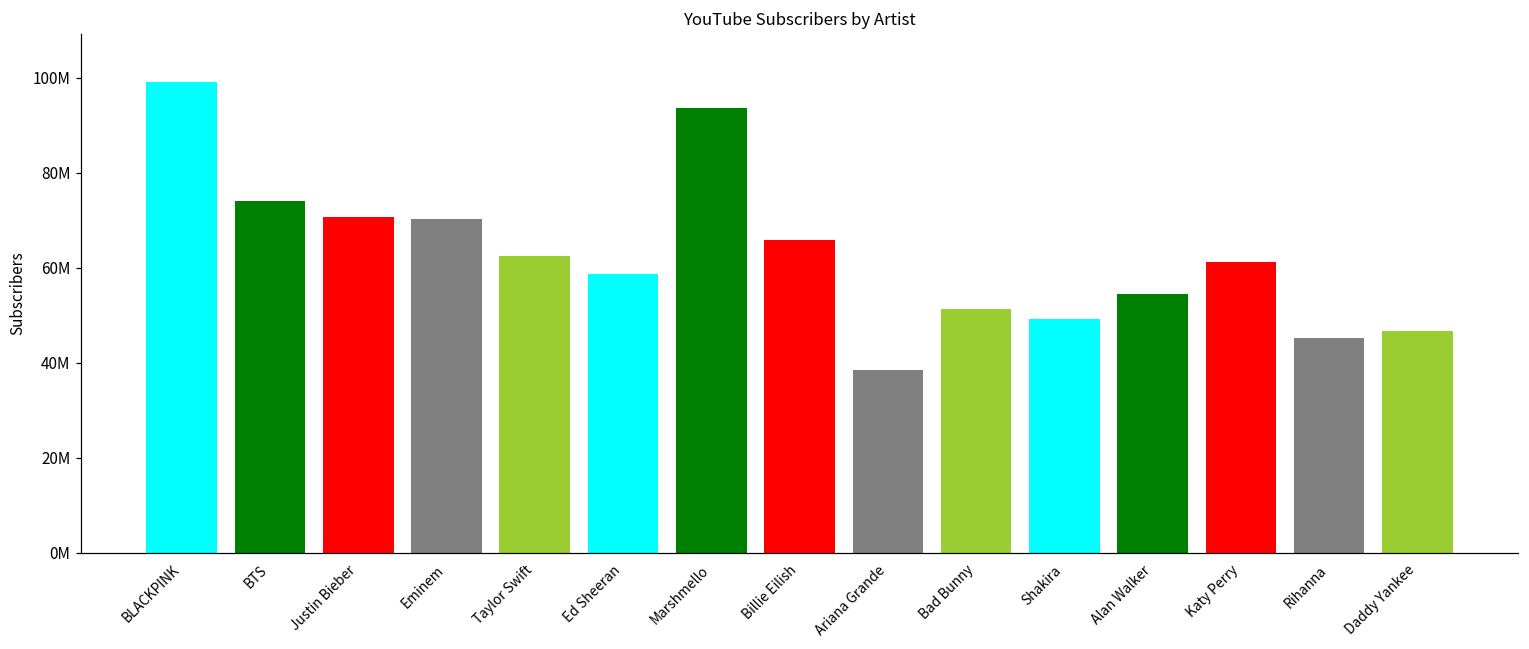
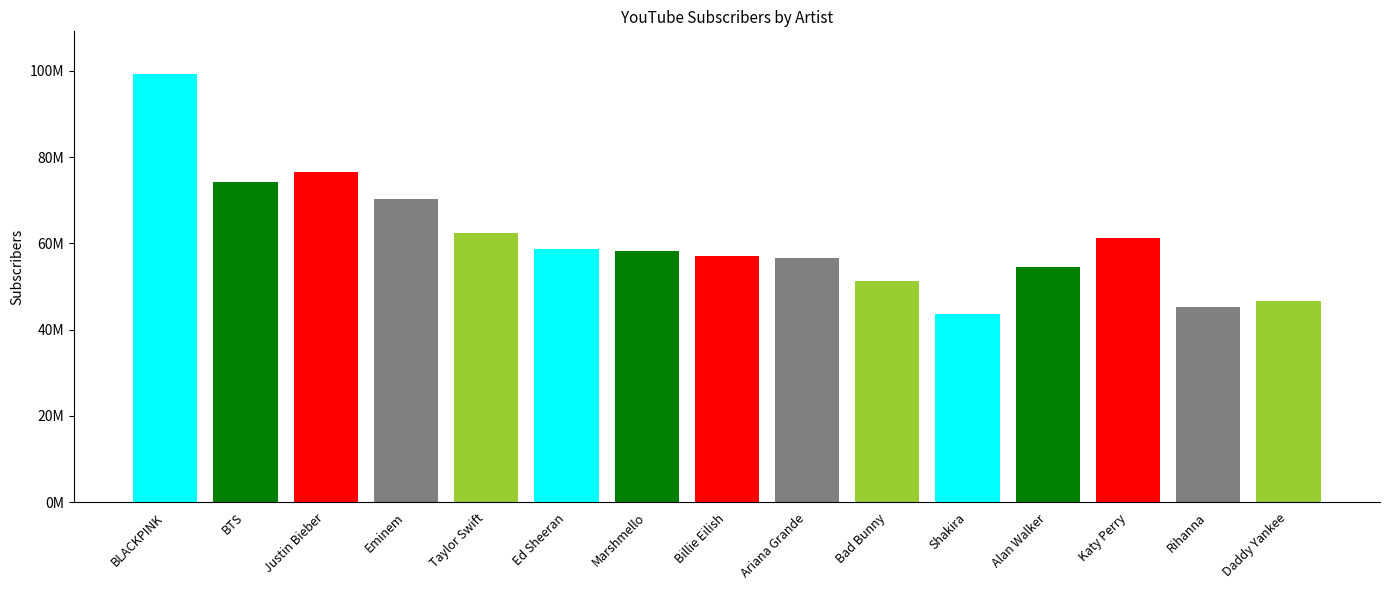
Justin Bieber: 71000000 -> 77000000
Marshmello: 94000000 -> 58000000
Billie Eilish: 66000000 -> 57000000
Ariana Grande: 39000000 -> 57000000
Shakira: 49000000 -> 44000000
